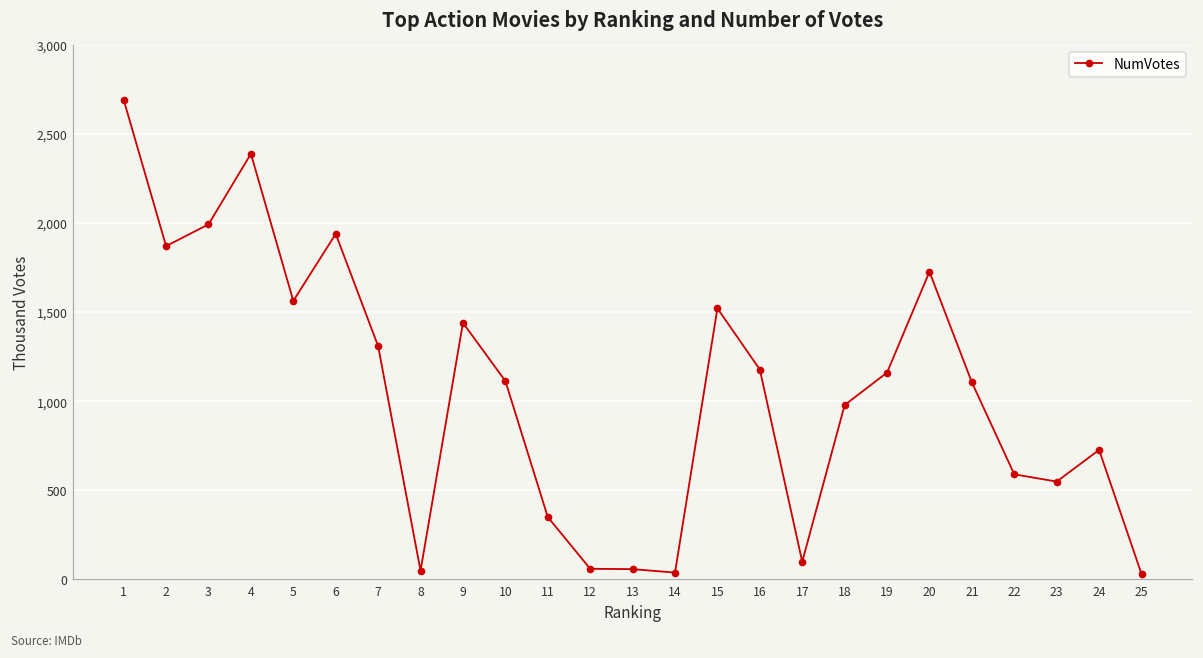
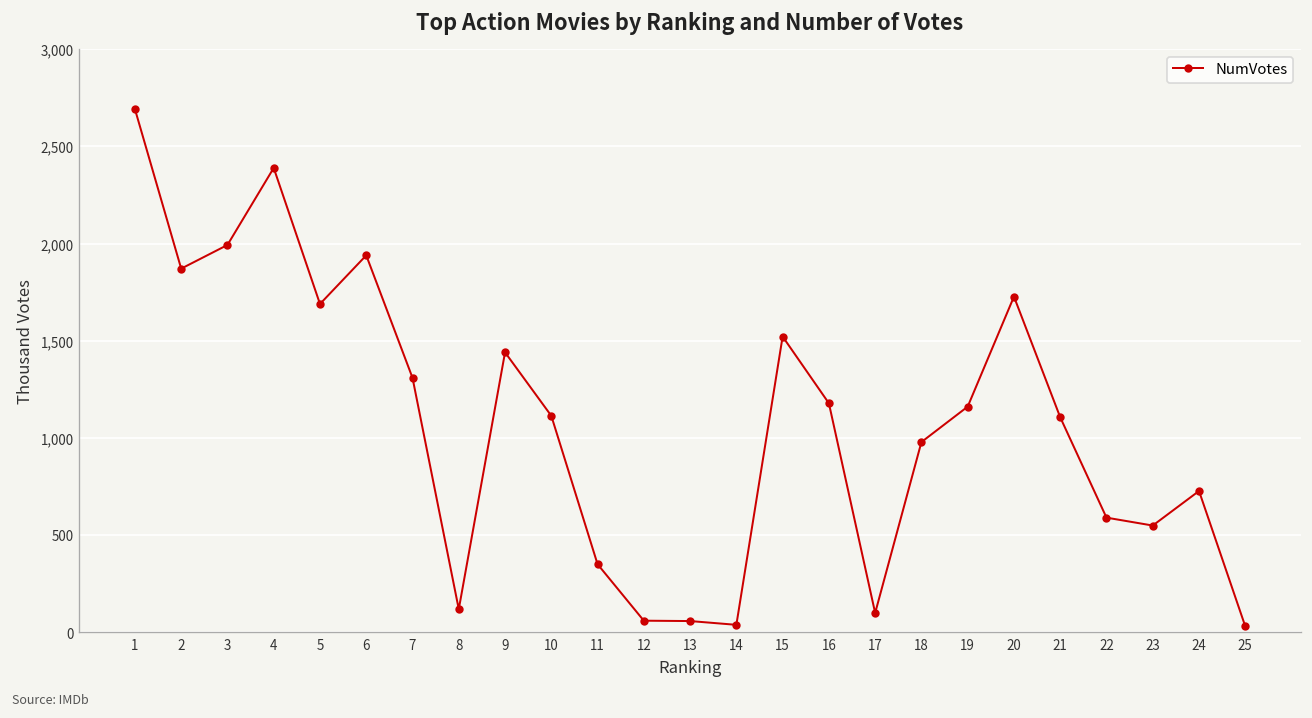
5: 1,560 -> 1,690
8: 50 -> 120
